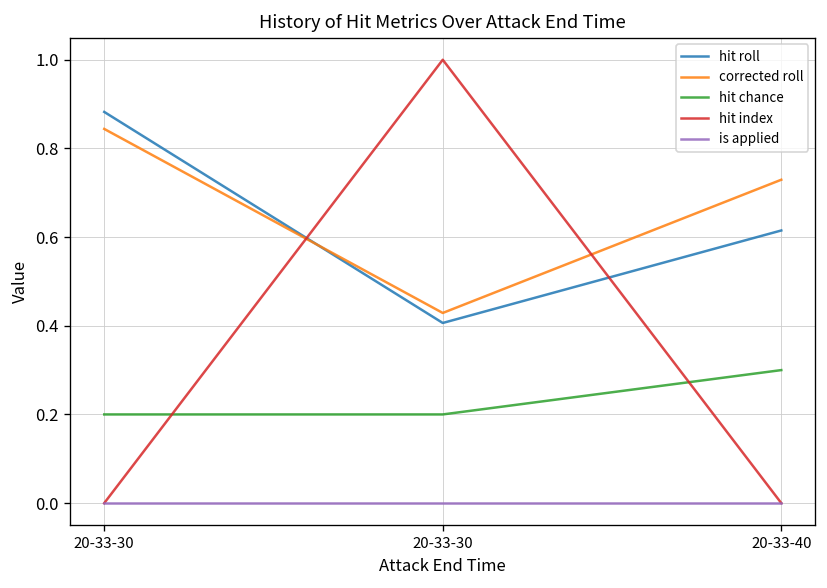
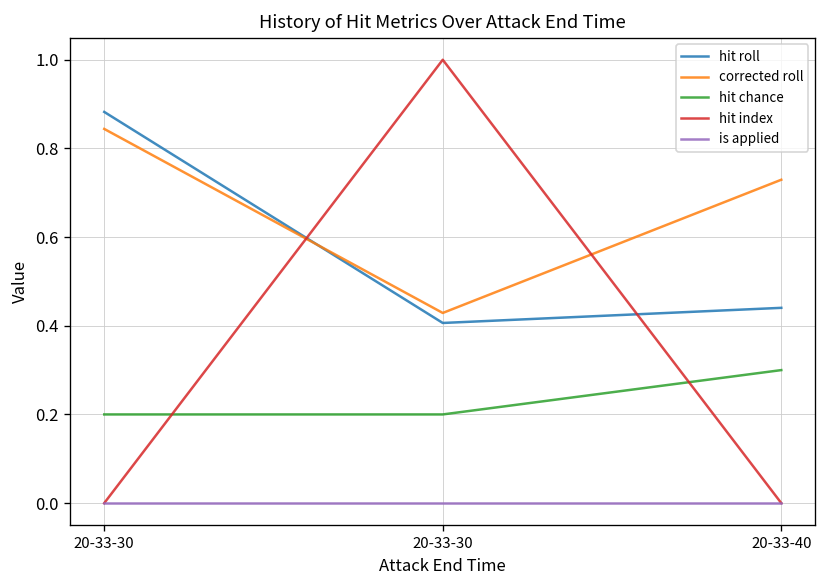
hit roll, 20-33-40: 0.61 -> 0.44
